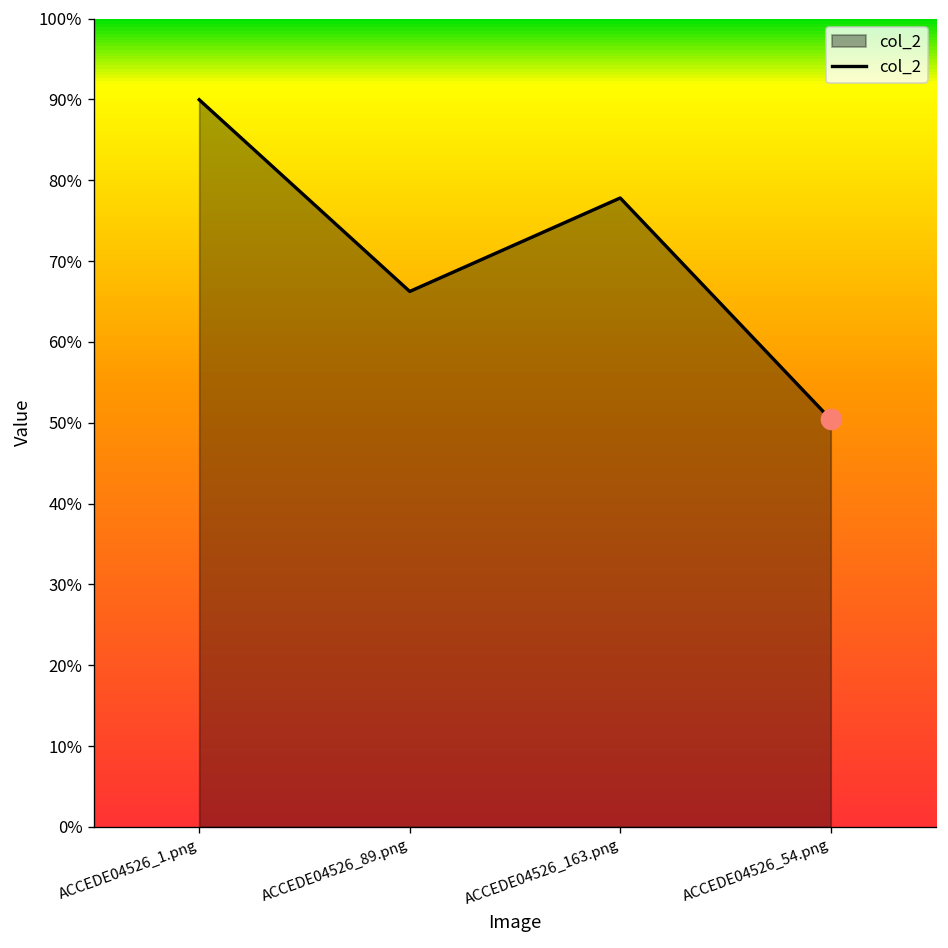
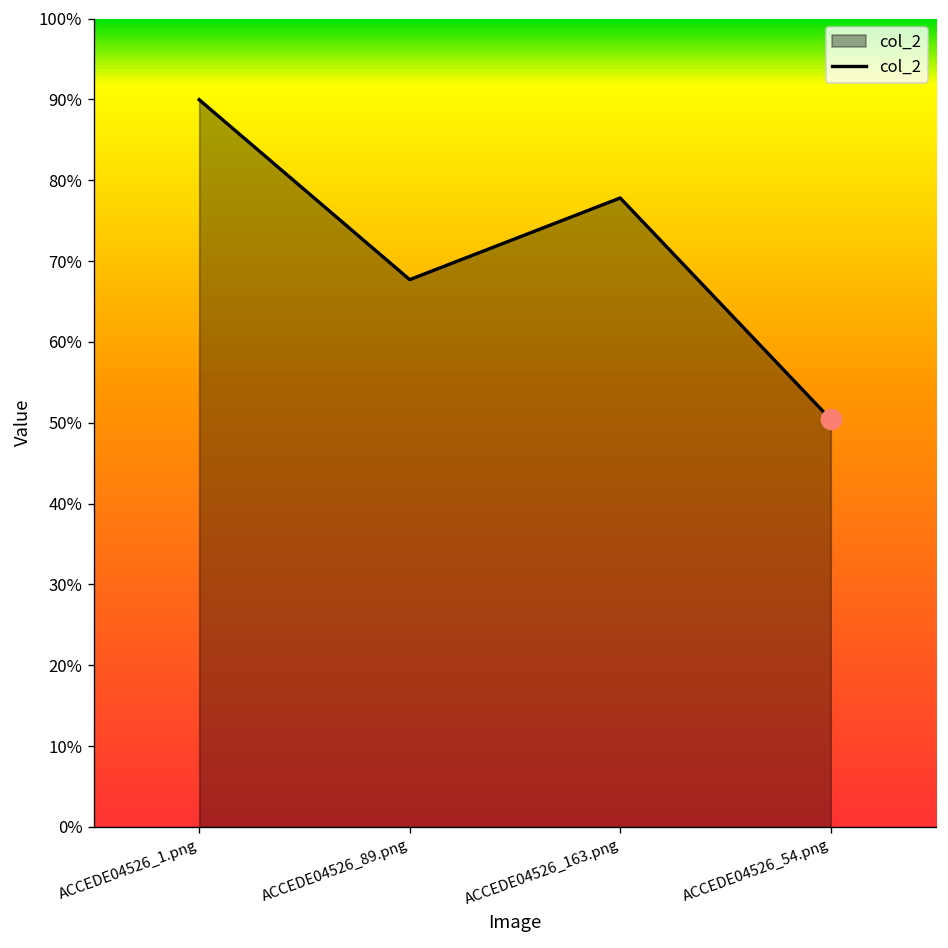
col_2, ACCEDE04526_89.png: 66% -> 68%
